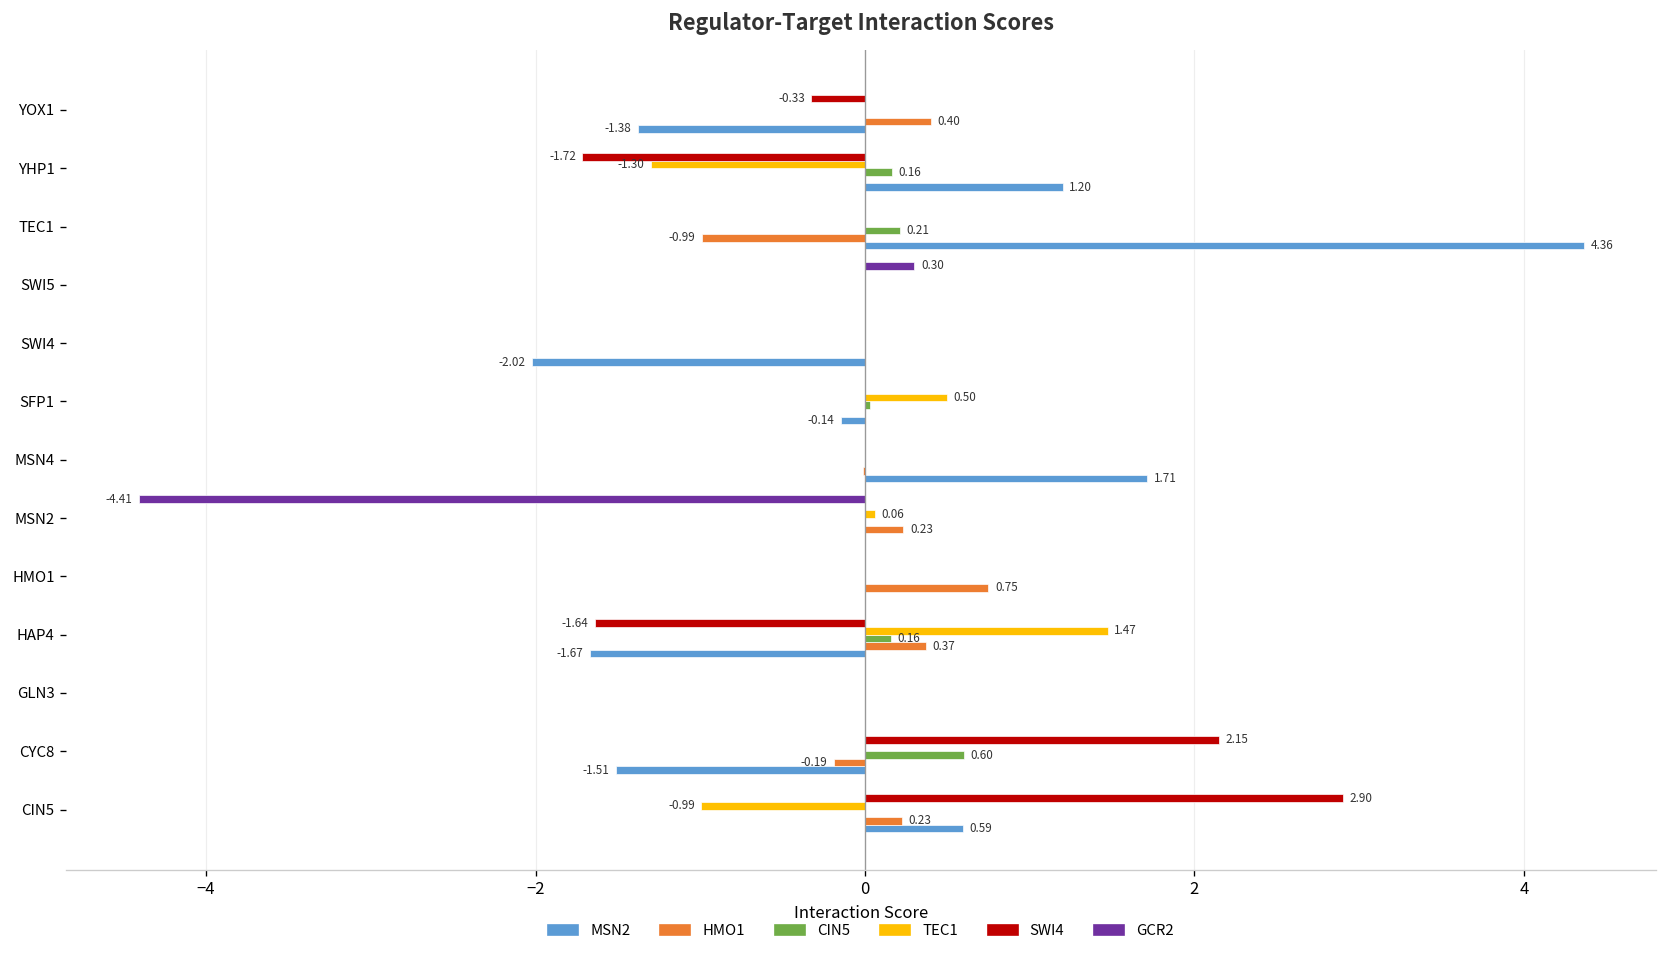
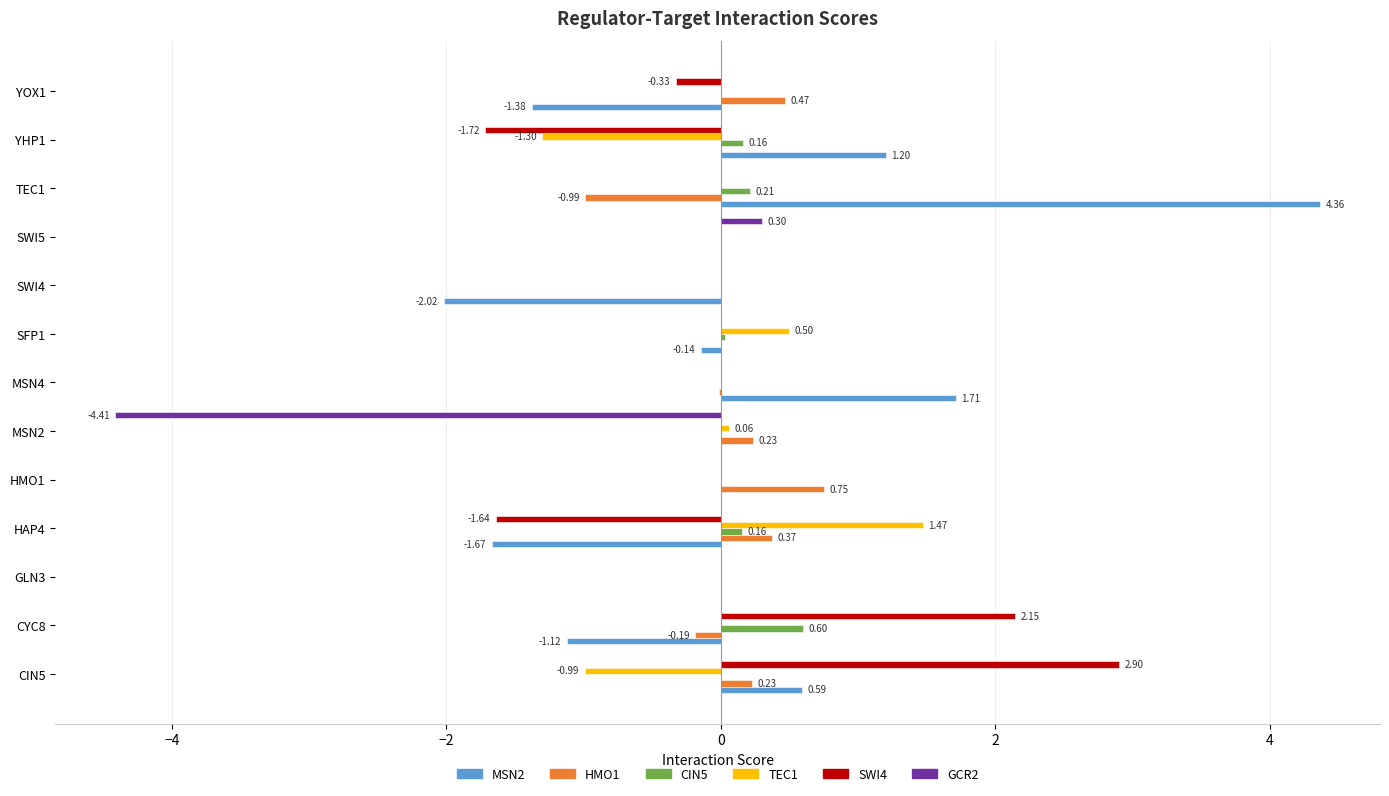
HMO1, YOX1: 0.40 -> 0.47
MSN2, CYC8: -1.51 -> -1.12
